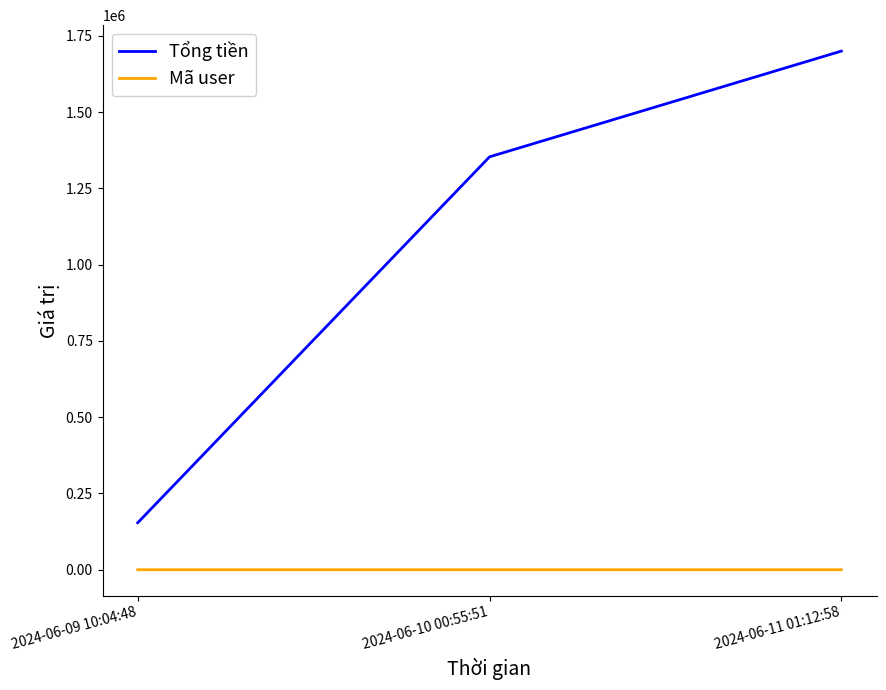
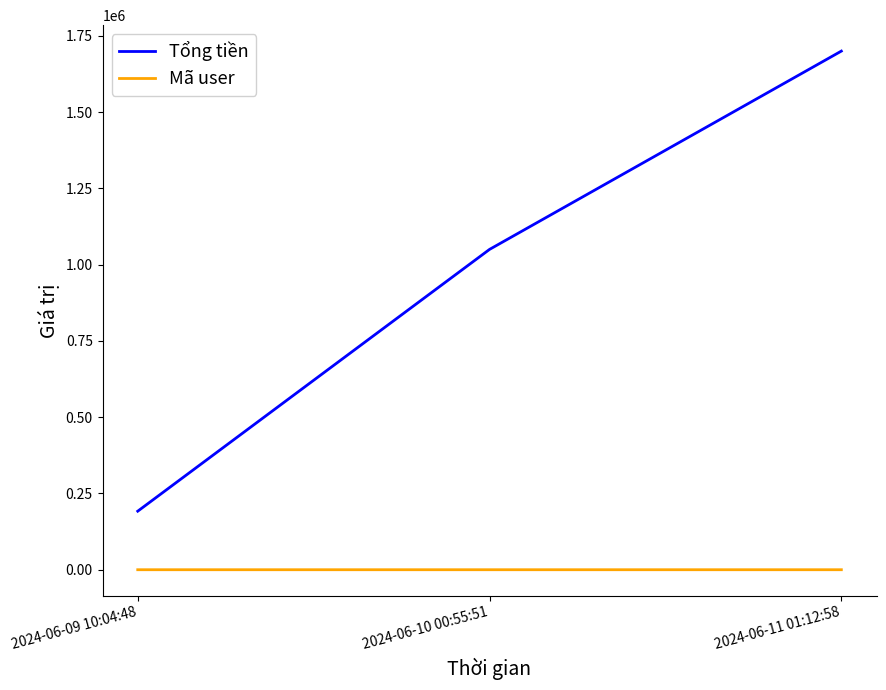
Tổng tiền, 2024-06-09 10:04:48: 150000 -> 190000
Tổng tiền, 2024-06-10 00:55:51: 1350000 -> 1050000
